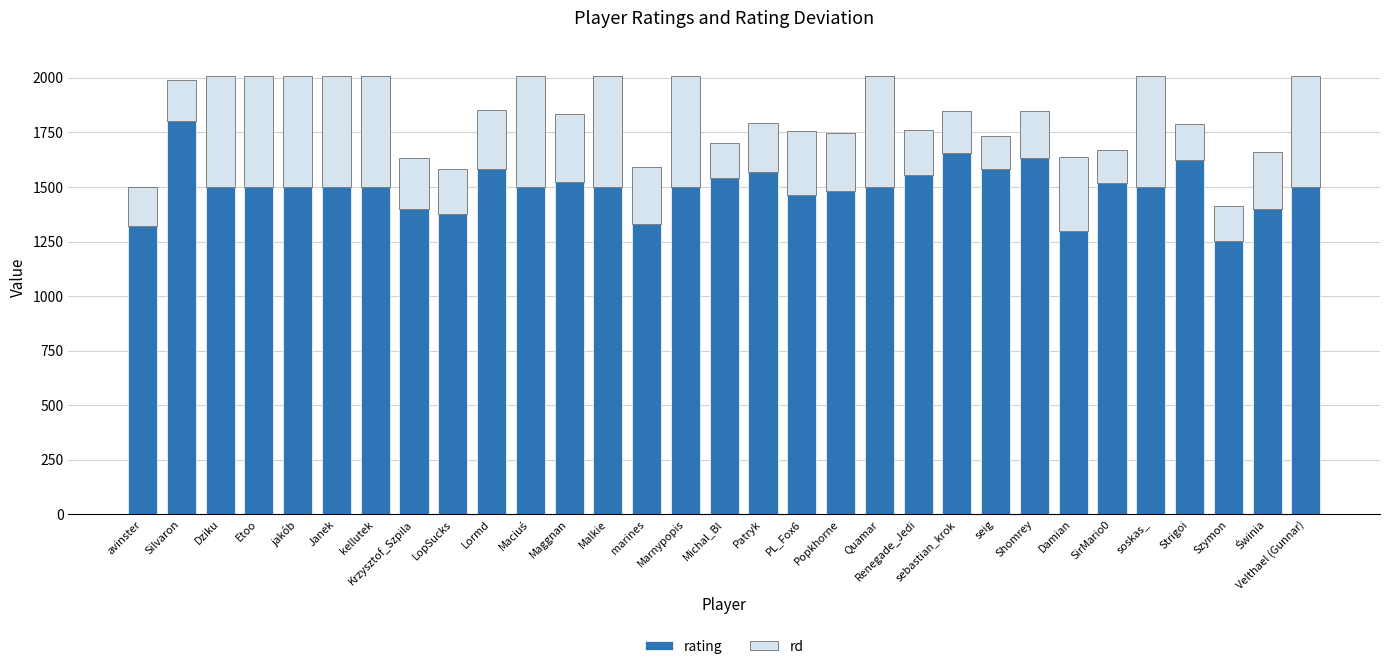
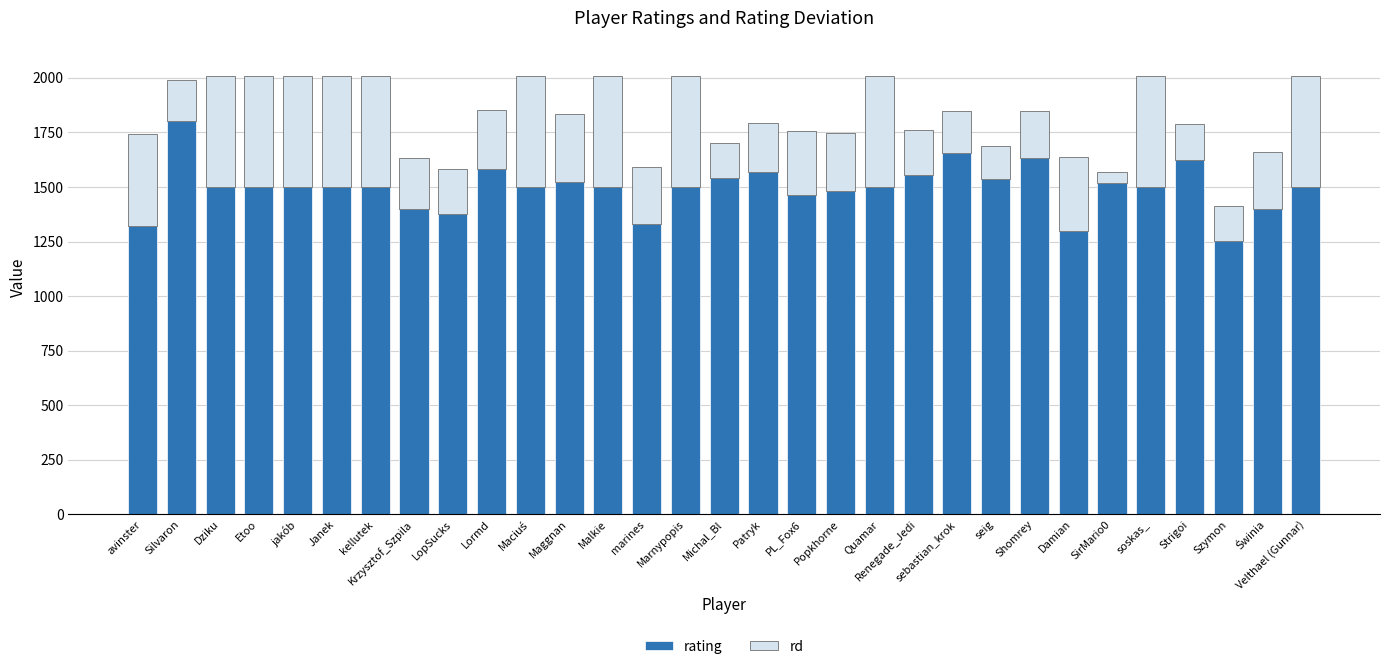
rd, avinster: 180 -> 420
rating, seig: 1580 -> 1540
rd, SirMario0: 150 -> 50
